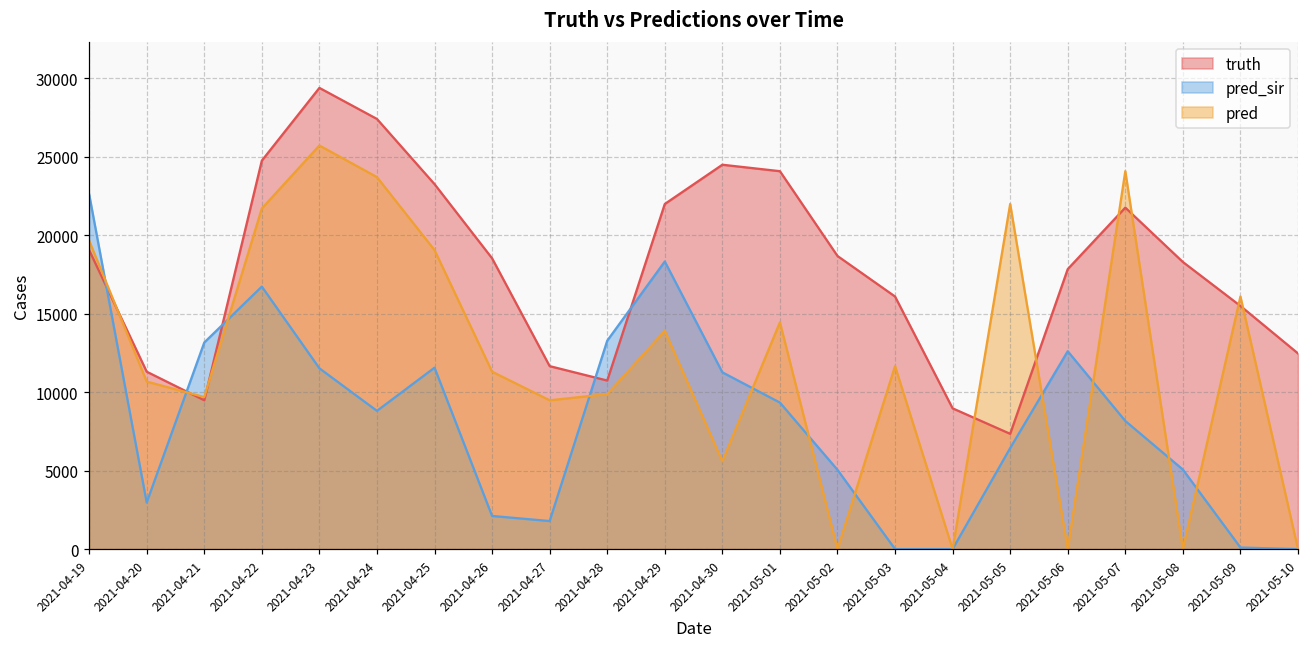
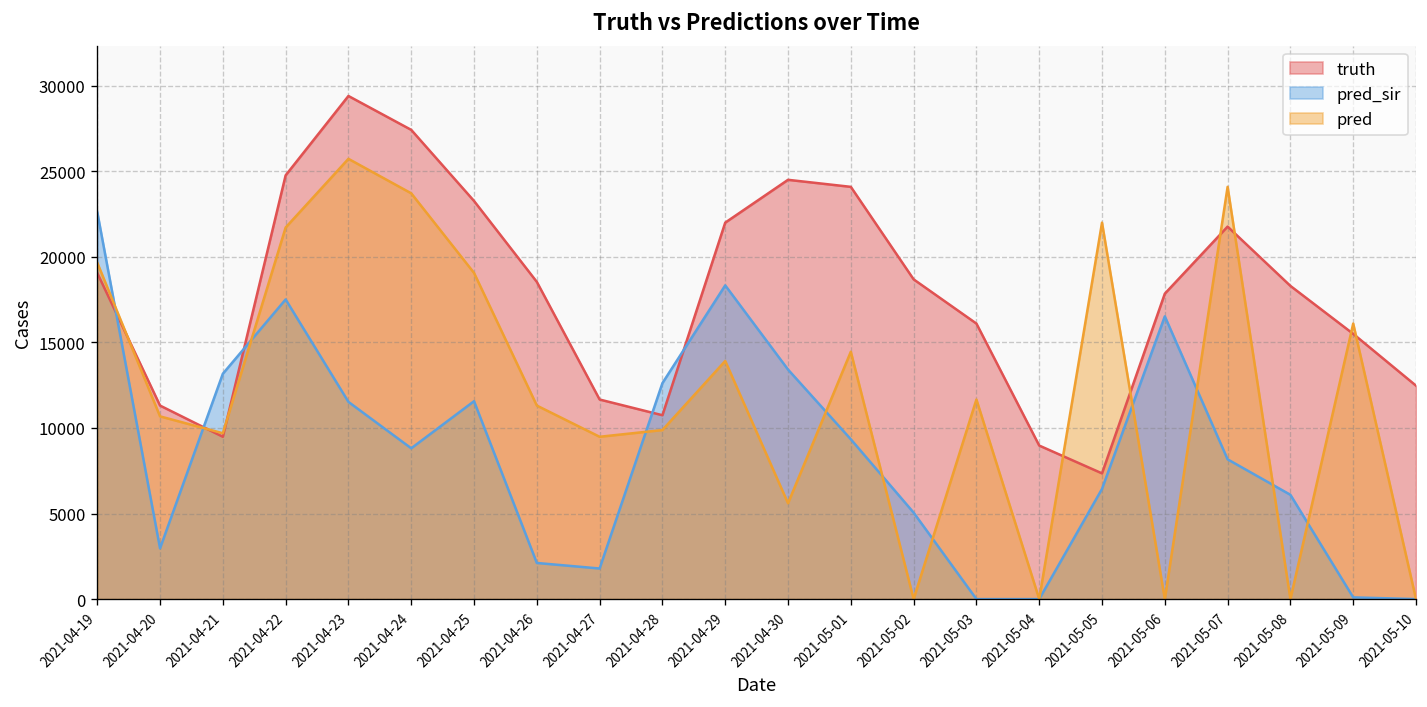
pred_sir, 2021-04-22: 16700 -> 17500
pred_sir, 2021-04-28: 13300 -> 12600
pred_sir, 2021-04-30: 11300 -> 13400
pred_sir, 2021-05-06: 12600 -> 16500
pred_sir, 2021-05-08: 5100 -> 6100
